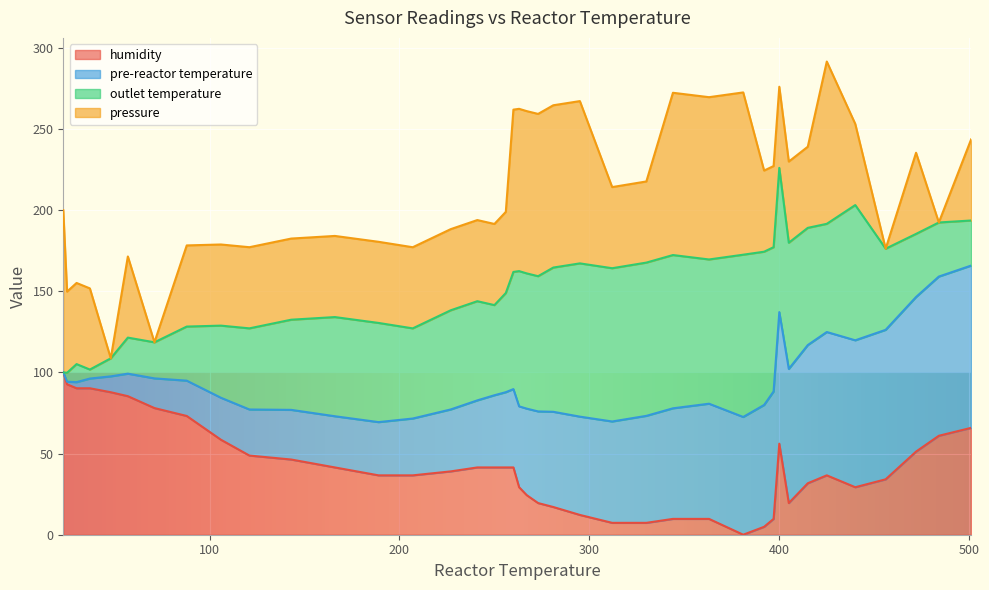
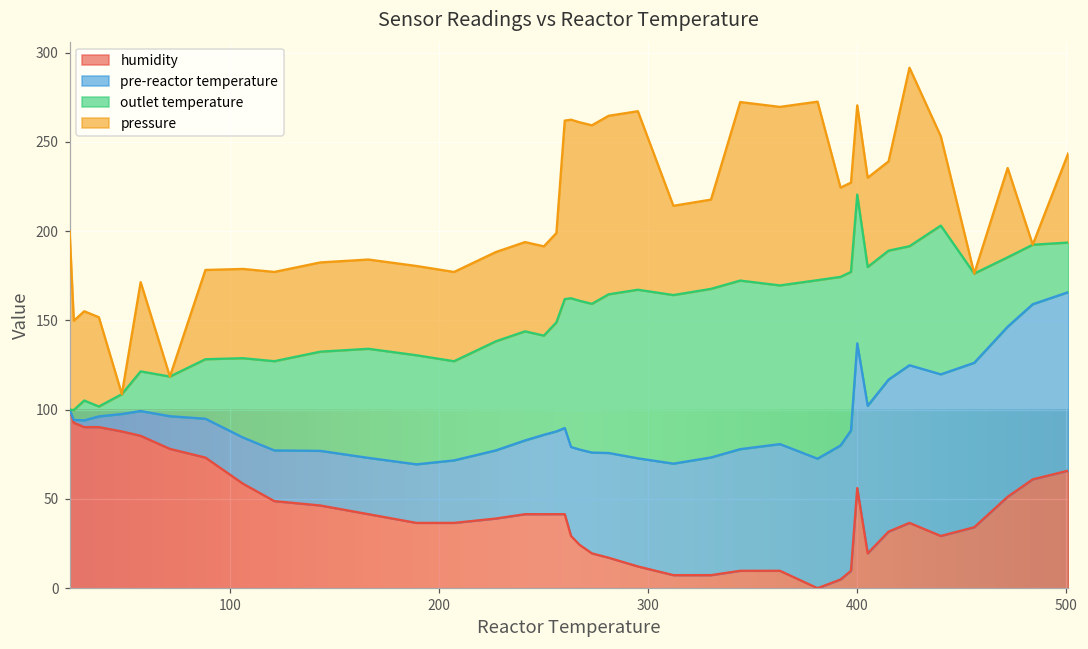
outlet temperature, 400: 89 -> 83
